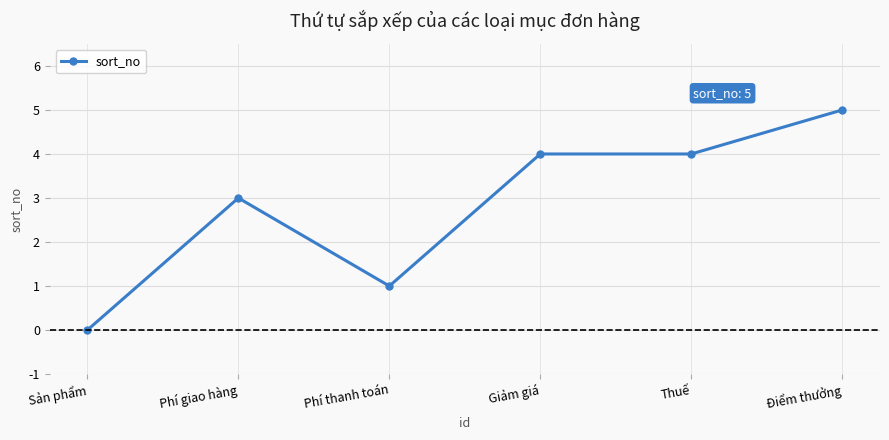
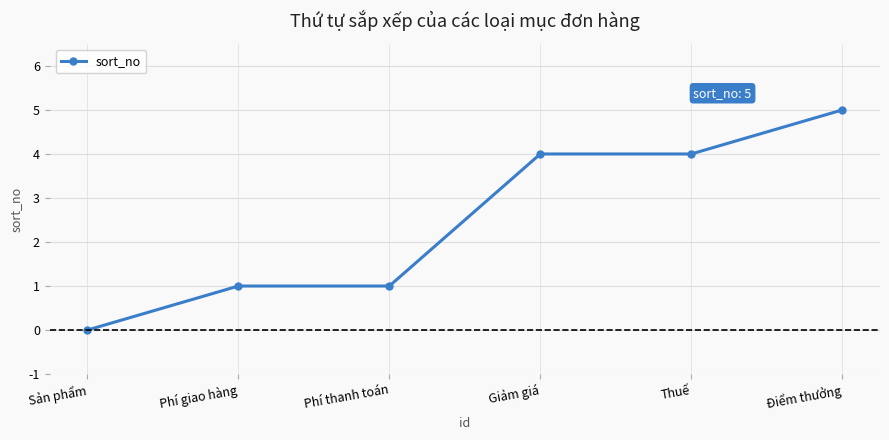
Phí giao hàng: 3 -> 1
